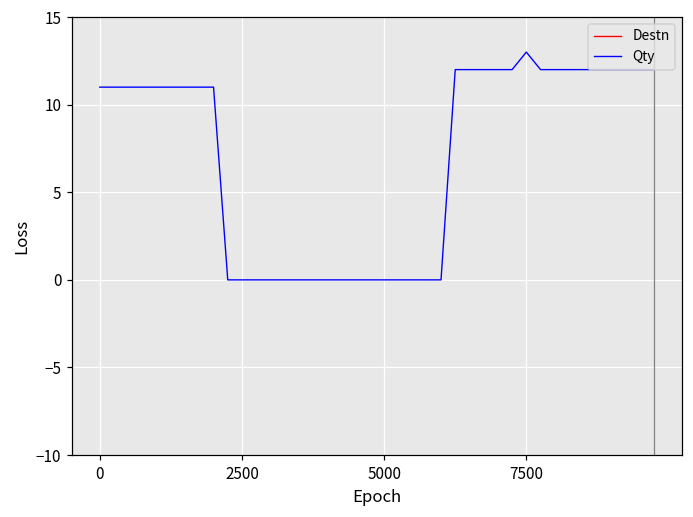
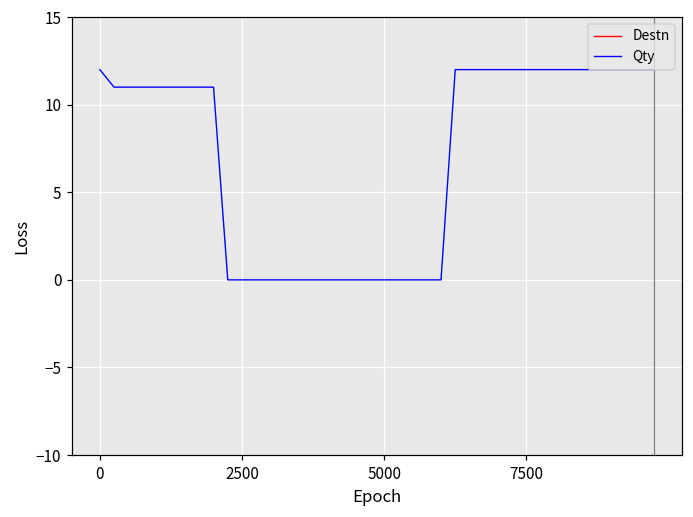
Qty, 0: 11 -> 12
Qty, 7500: 13 -> 12
